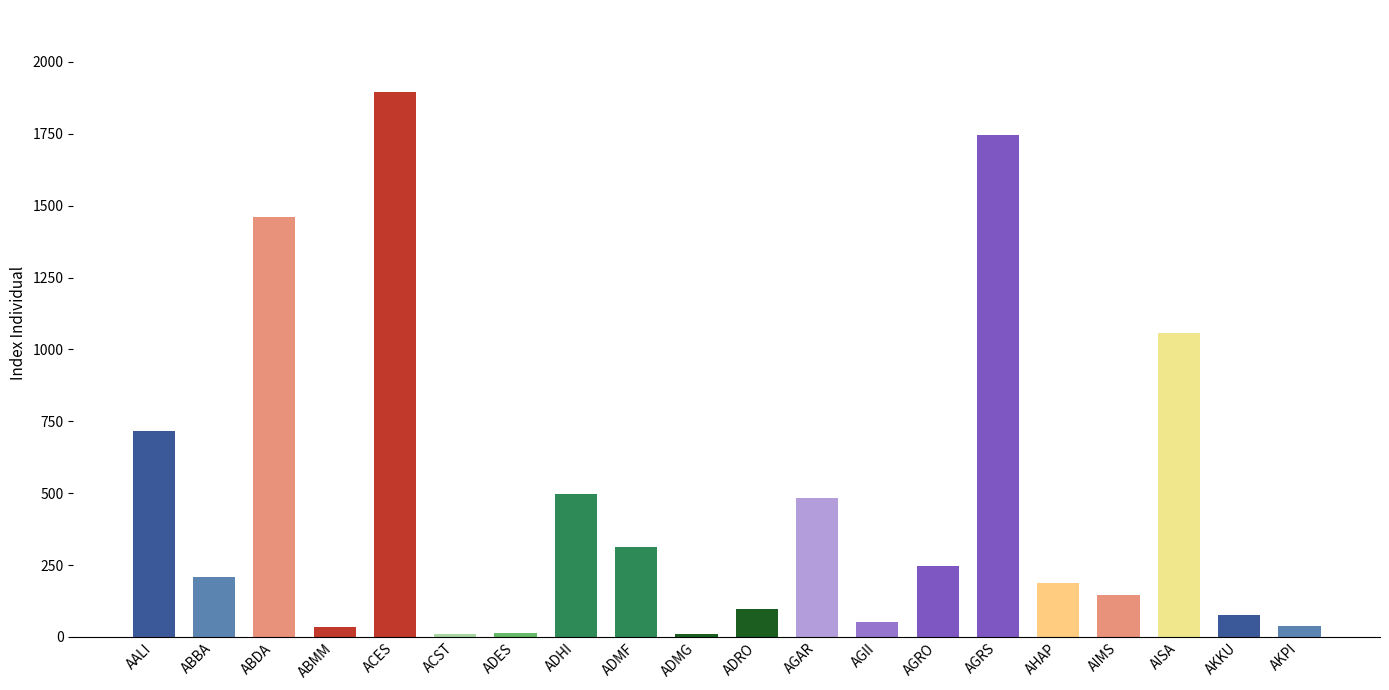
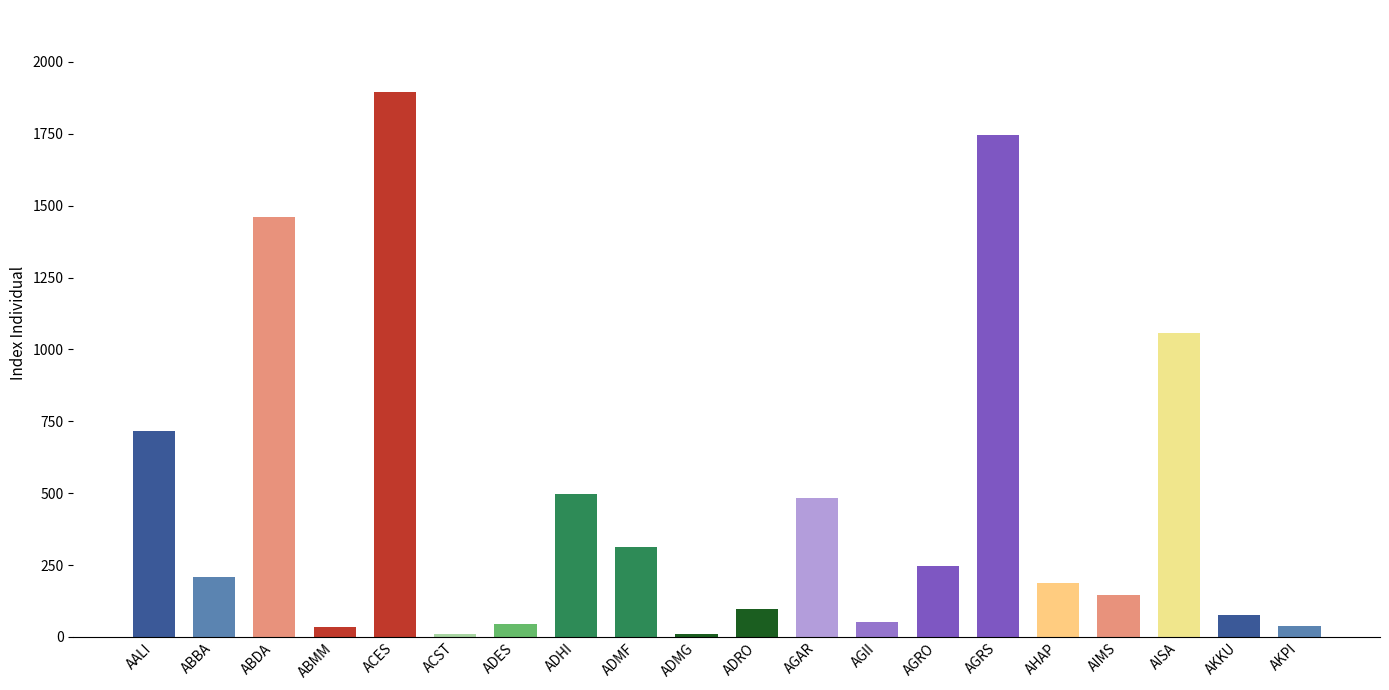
ADES: 10 -> 40
